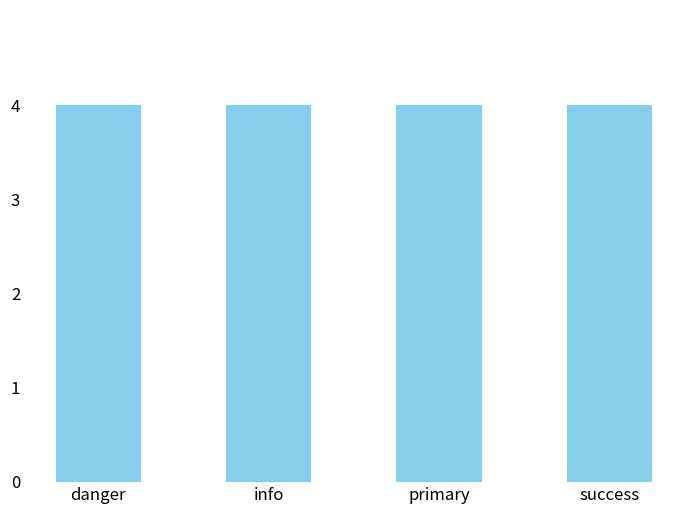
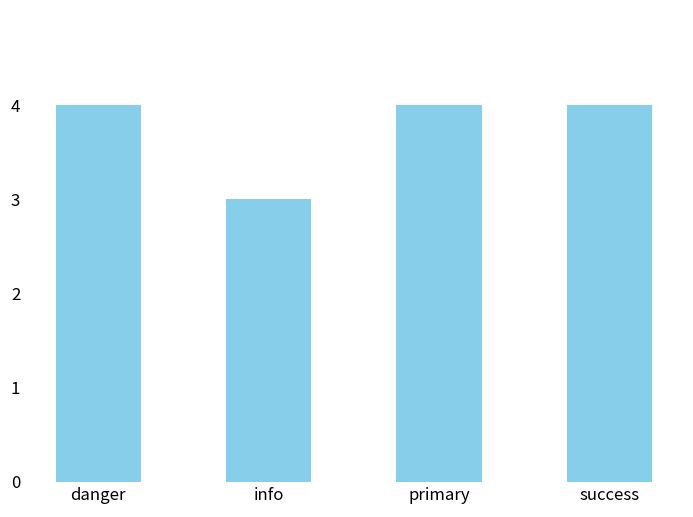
info: 4 -> 3
